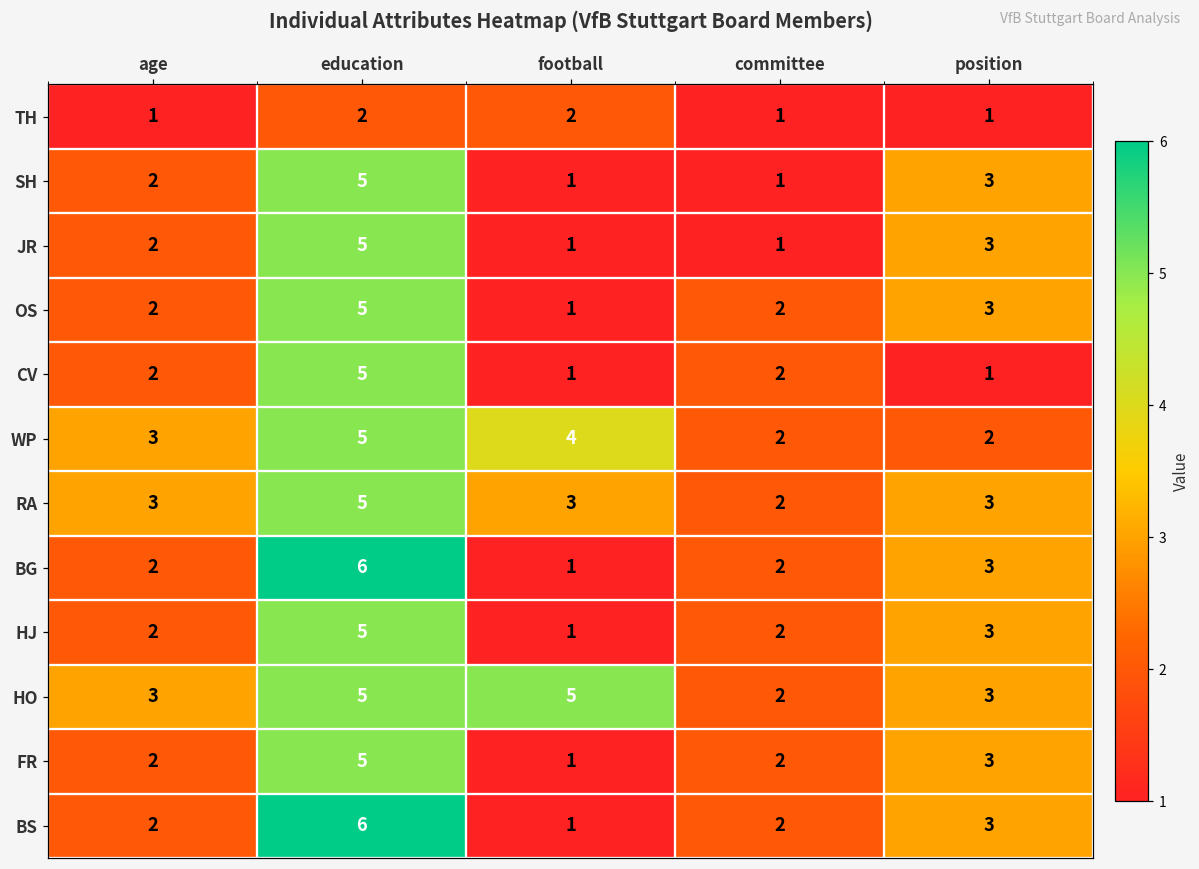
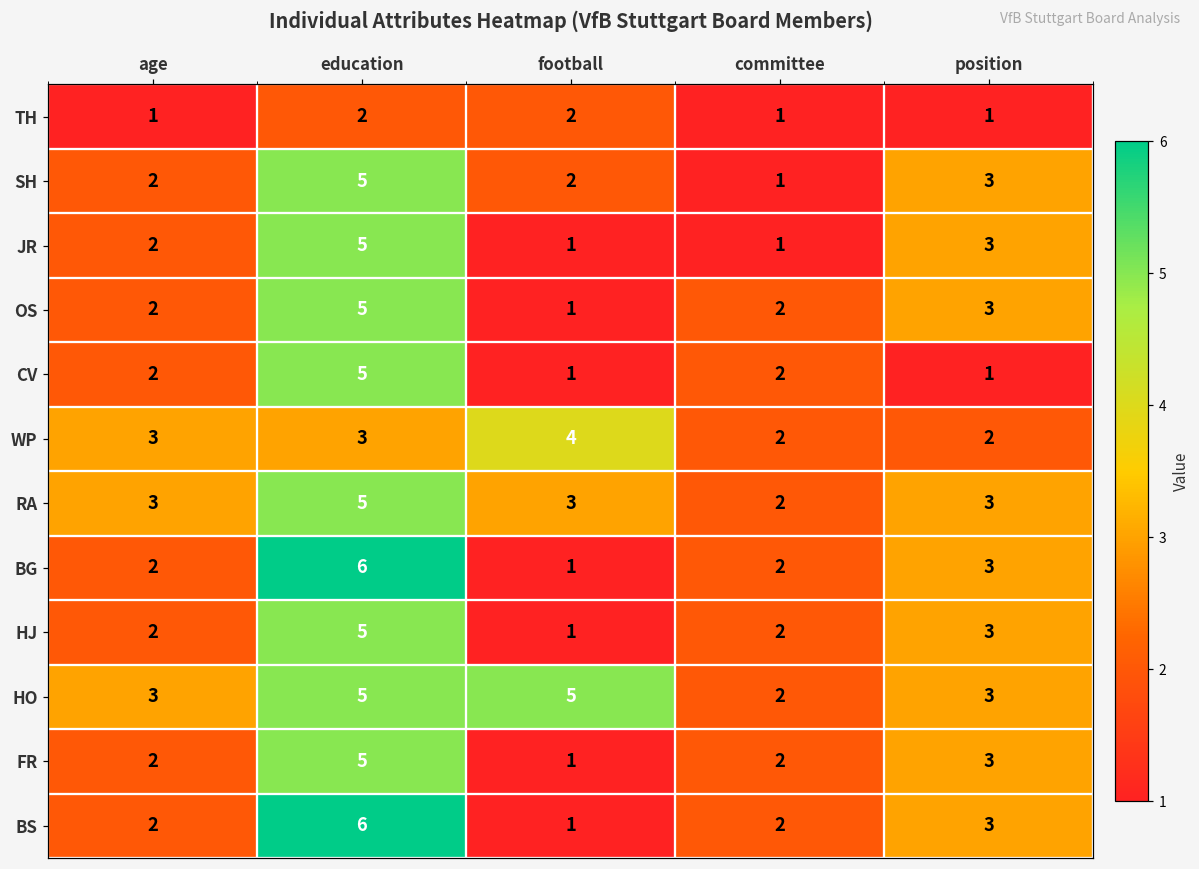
SH, football: 1 -> 2
WP, education: 5 -> 3
